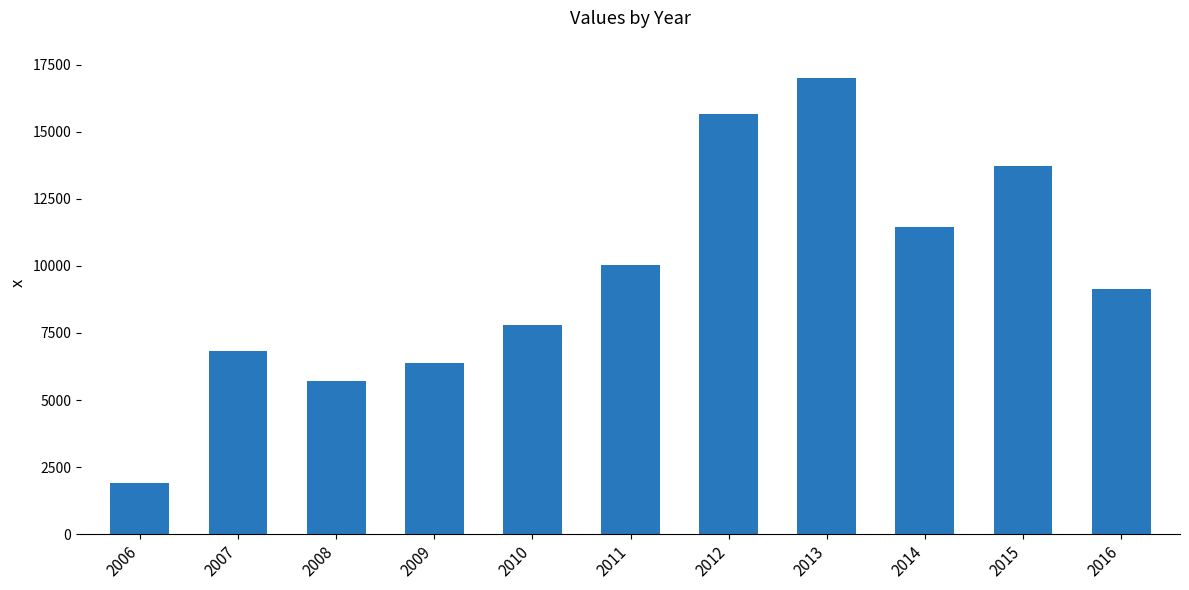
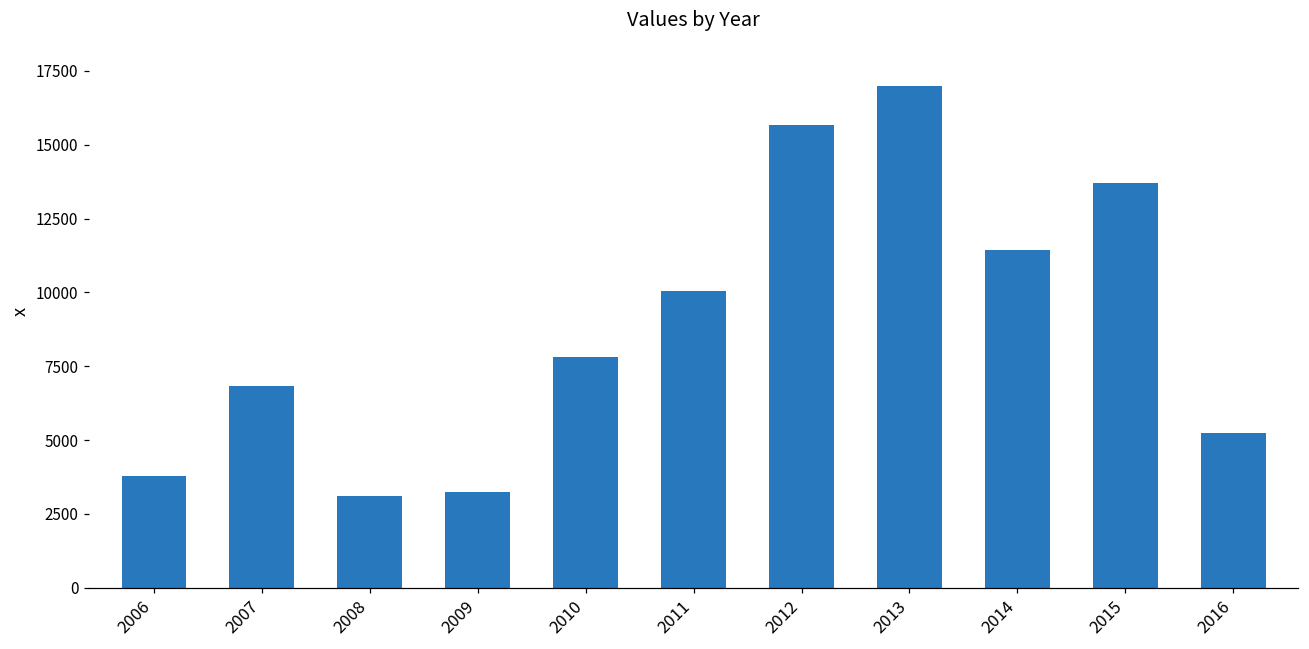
2006: 1900 -> 3800
2008: 5700 -> 3100
2009: 6400 -> 3200
2016: 9100 -> 5200
